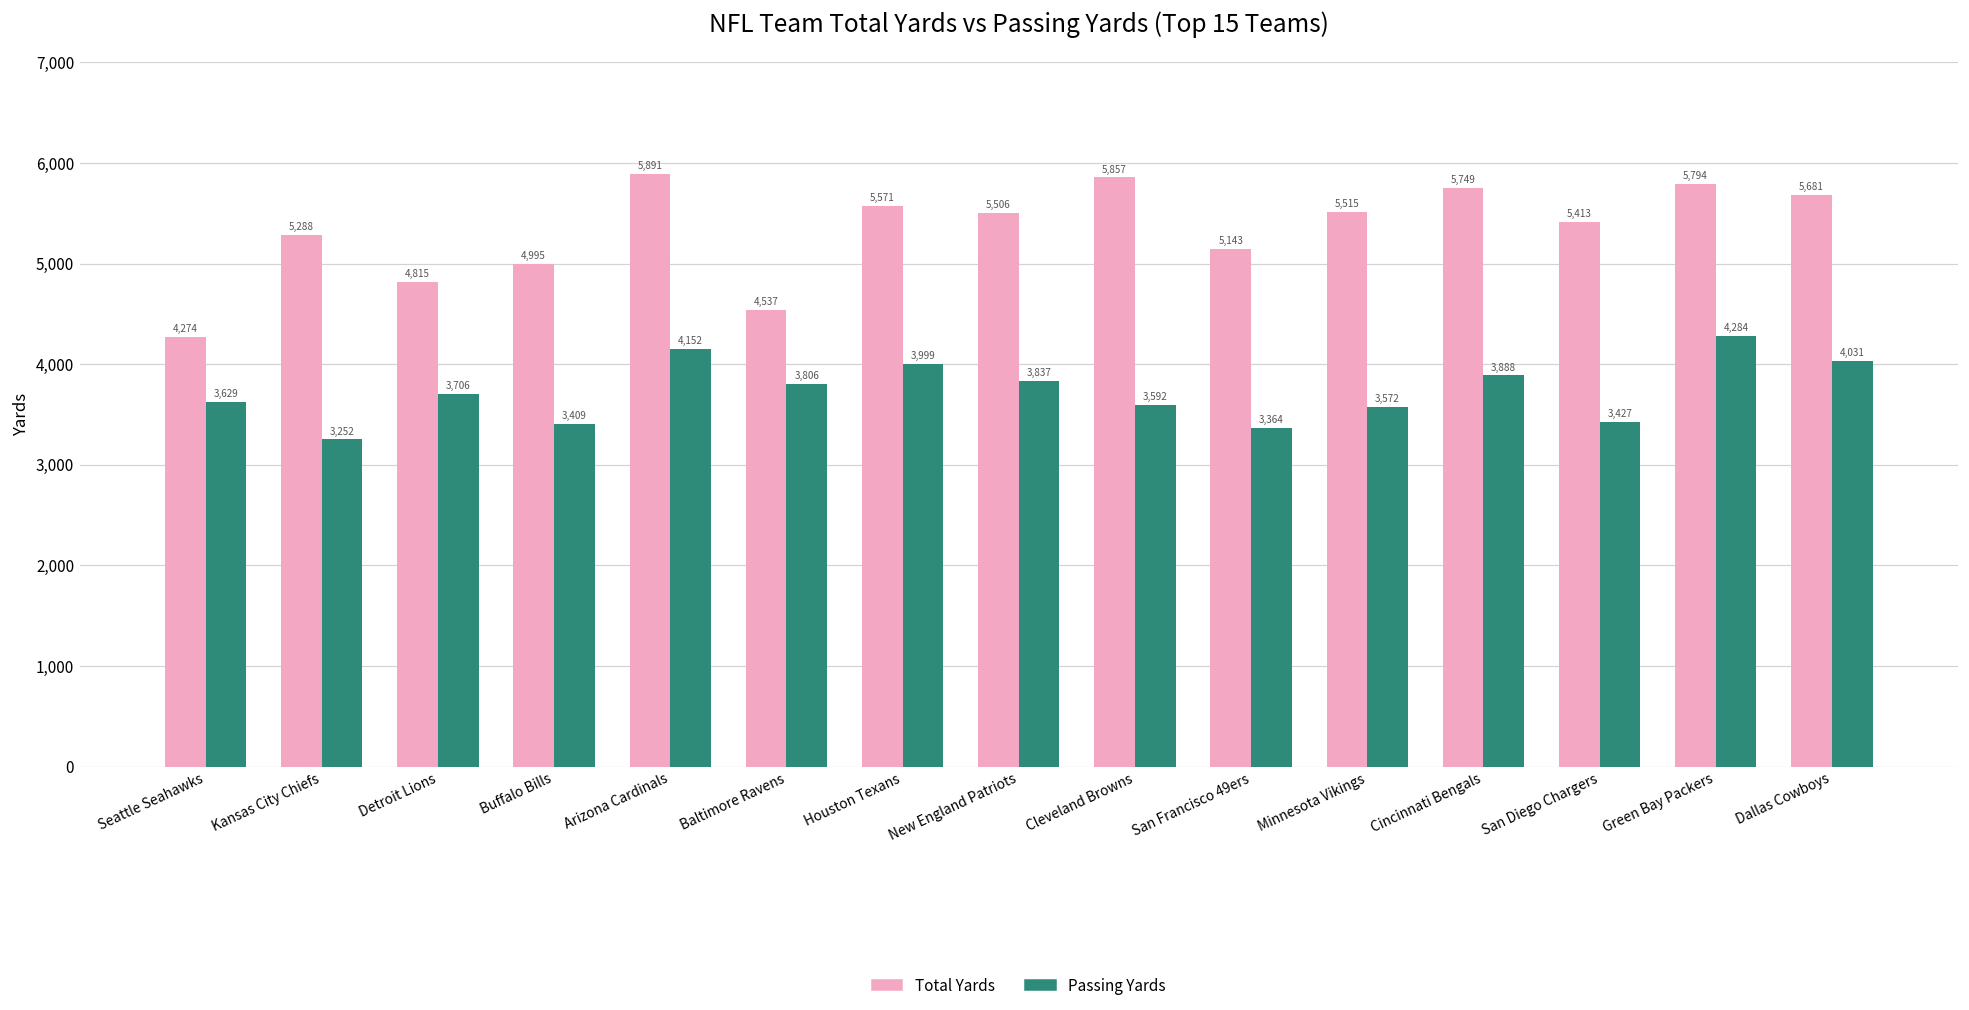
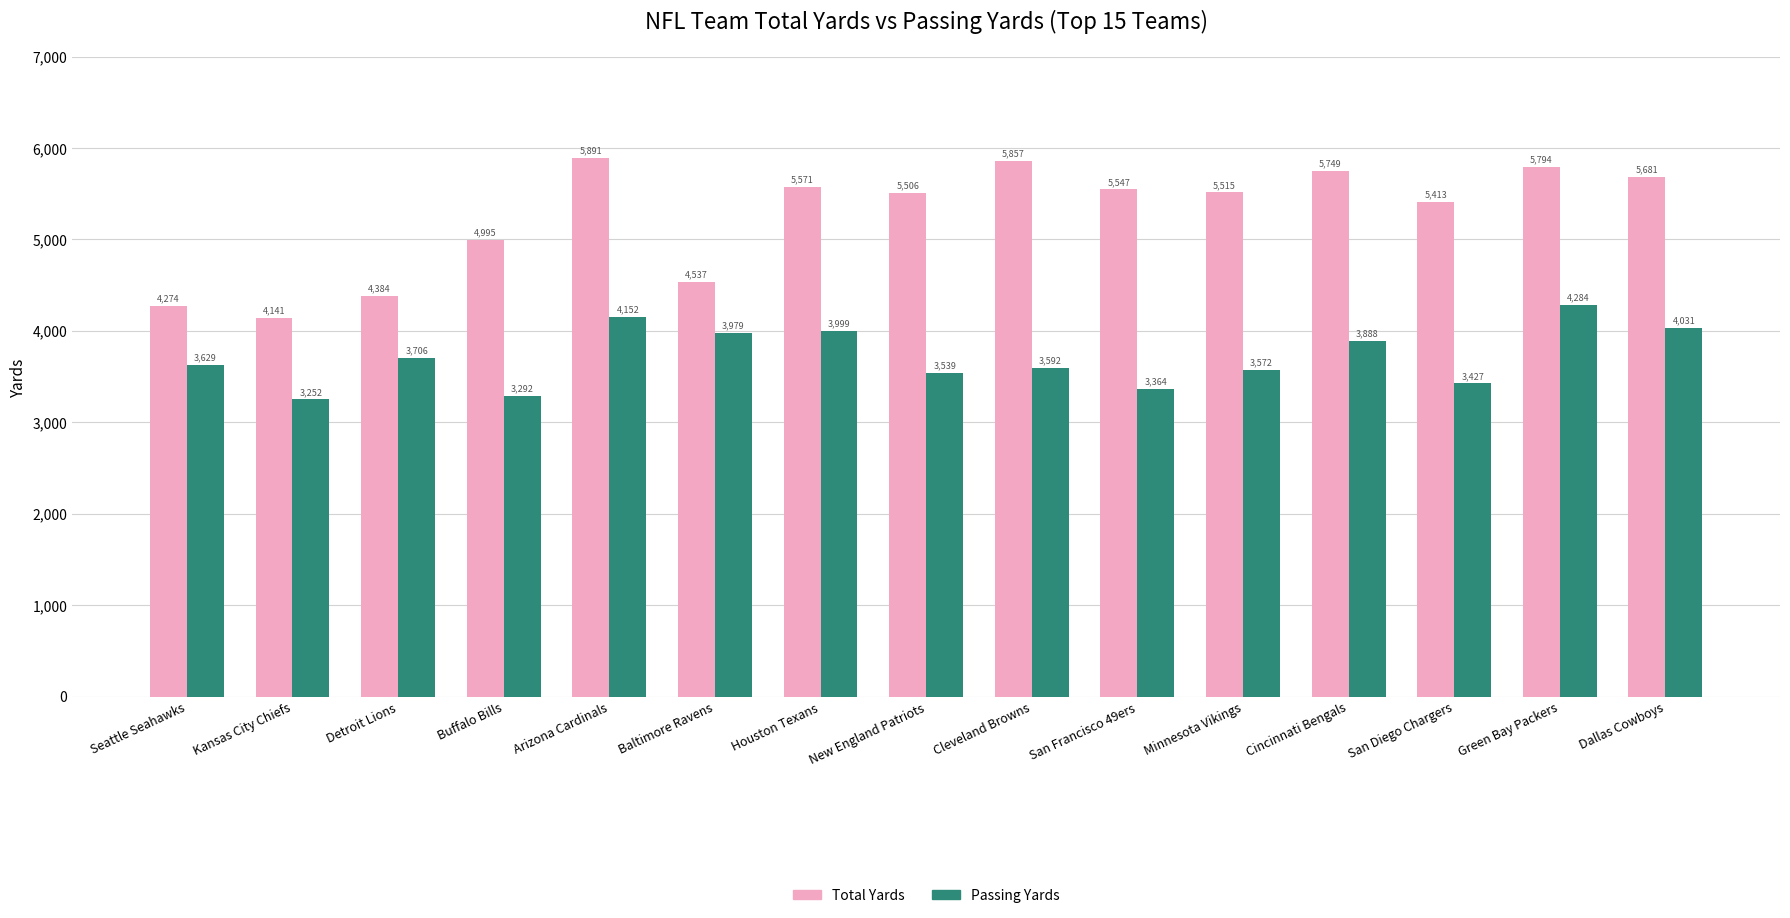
Total Yards, Kansas City Chiefs: 5,288 -> 4,141
Total Yards, Detroit Lions: 4,815 -> 4,384
Passing Yards, Buffalo Bills: 3,409 -> 3,292
Passing Yards, Baltimore Ravens: 3,806 -> 3,979
Passing Yards, New England Patriots: 3,837 -> 3,539
Total Yards, San Francisco 49ers: 5,143 -> 5,547
